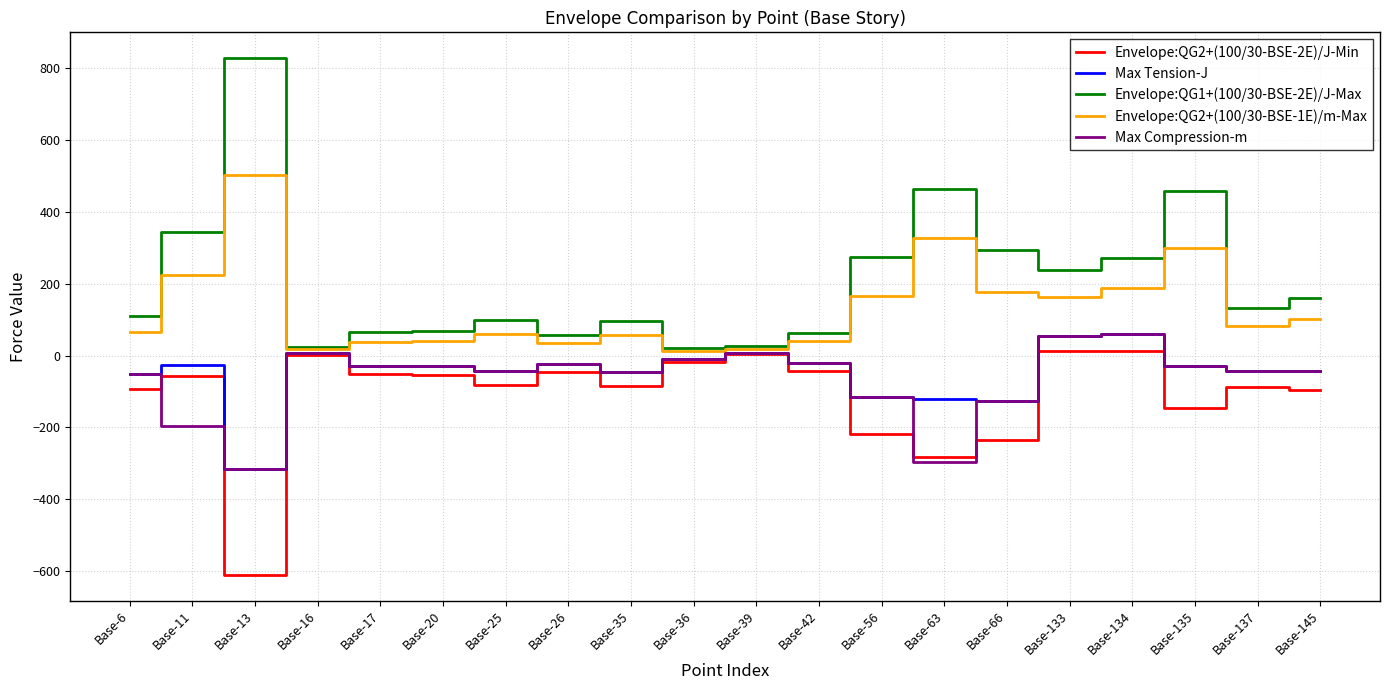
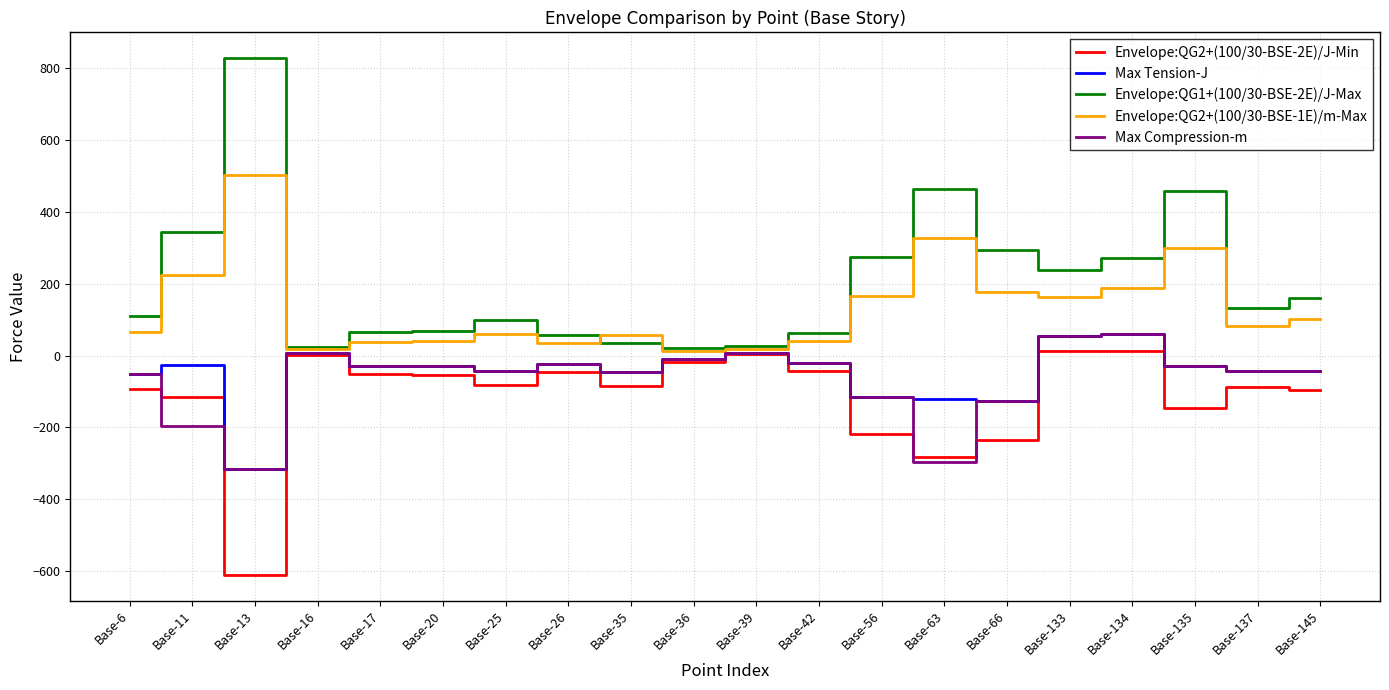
Envelope:QG2+(100/30-BSE-2E)/J-Min, Base-11: -60 -> -120
Envelope:QG1+(100/30-BSE-2E)/J-Max, Base-35: 100 -> 40
